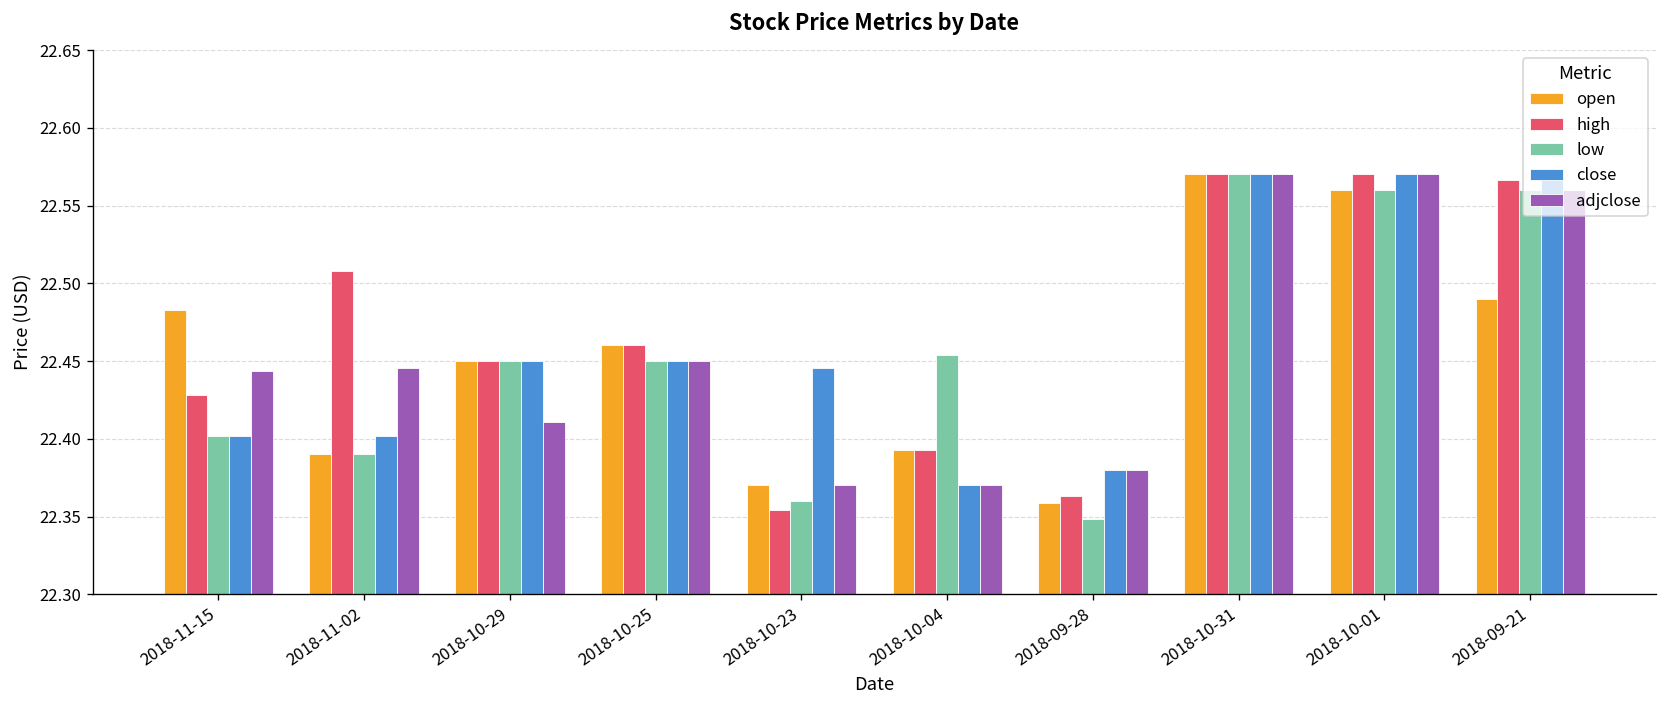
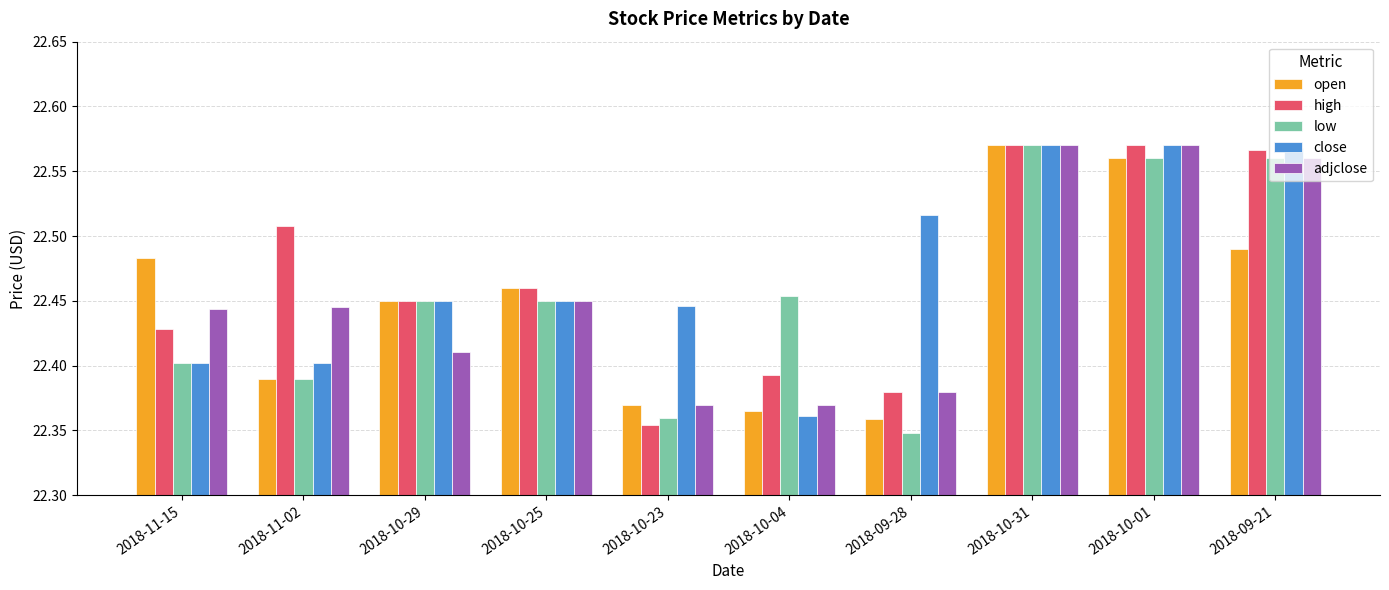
open, 2018-10-04: 22.393 -> 22.365
close, 2018-10-04: 22.370 -> 22.361
high, 2018-09-28: 22.363 -> 22.380
close, 2018-09-28: 22.380 -> 22.516
